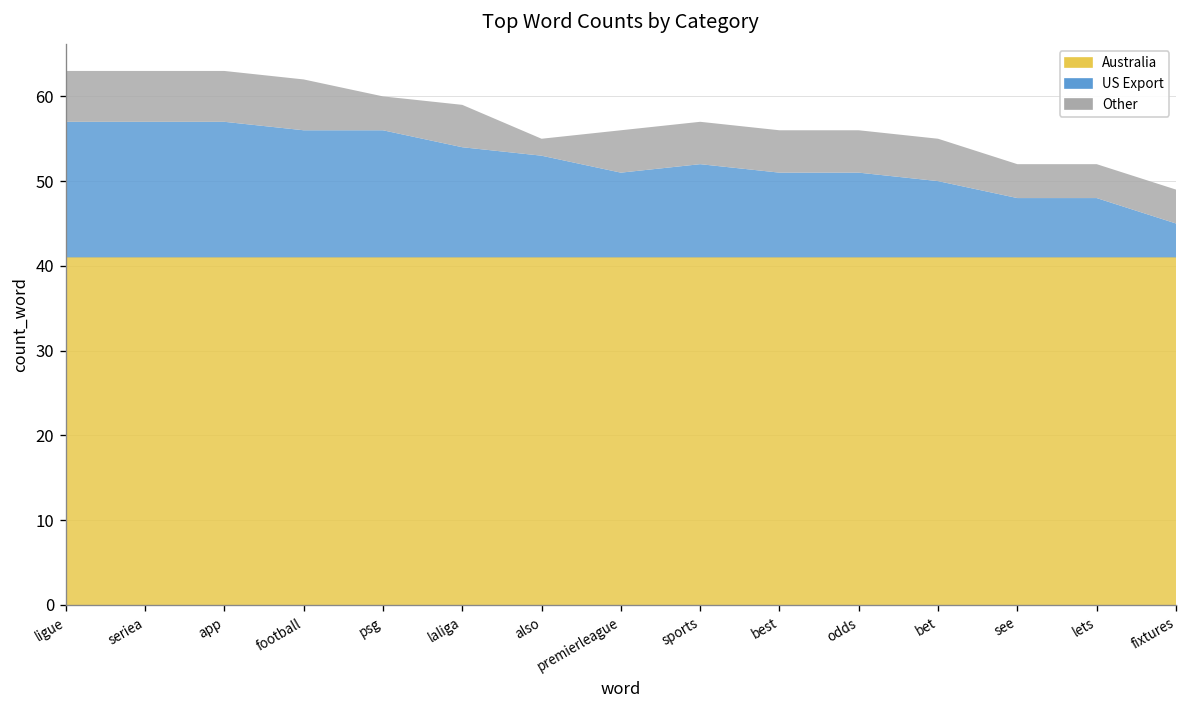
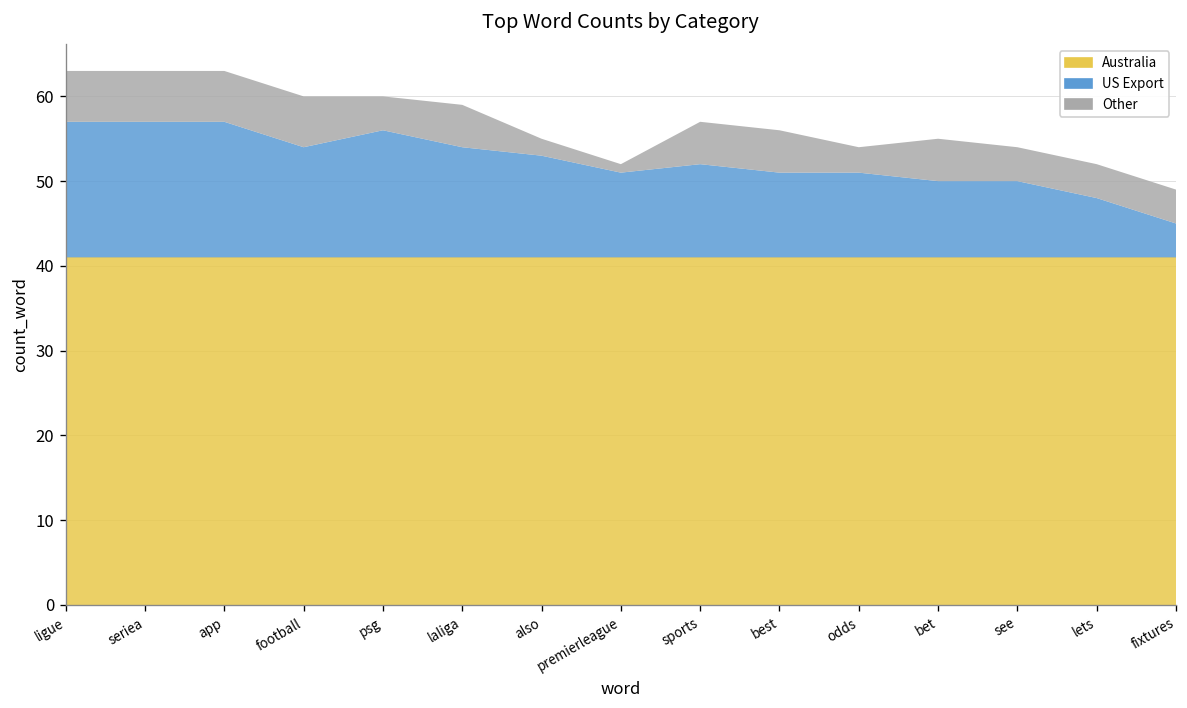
US Export, football: 15 -> 13
Other, premierleague: 5 -> 1
Other, odds: 5 -> 3
US Export, see: 7 -> 9
